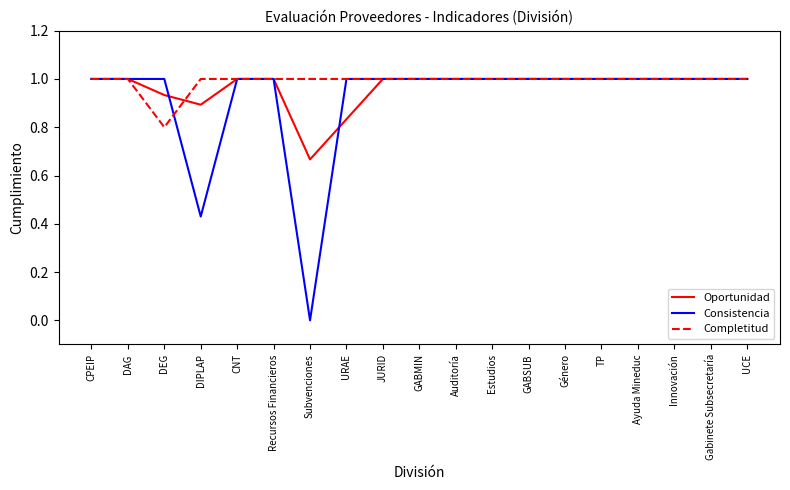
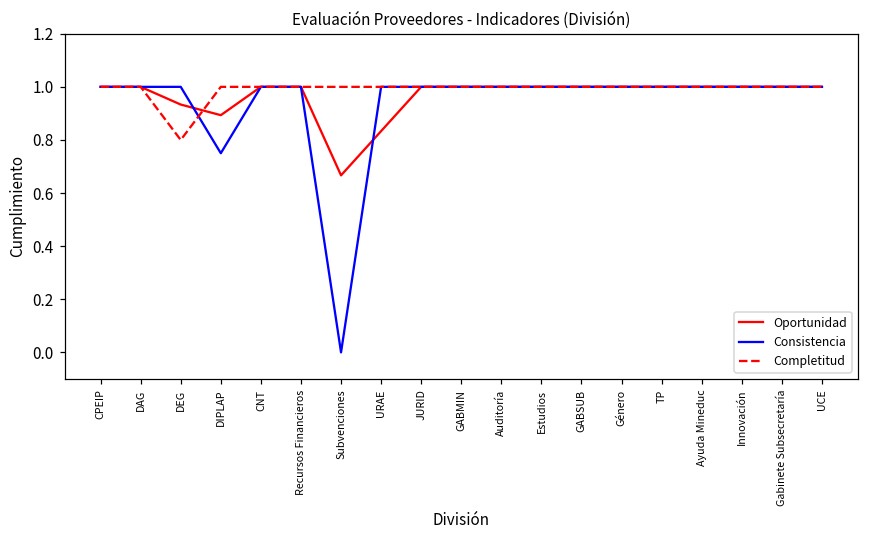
Consistencia, DIPLAP: 0.43 -> 0.75
